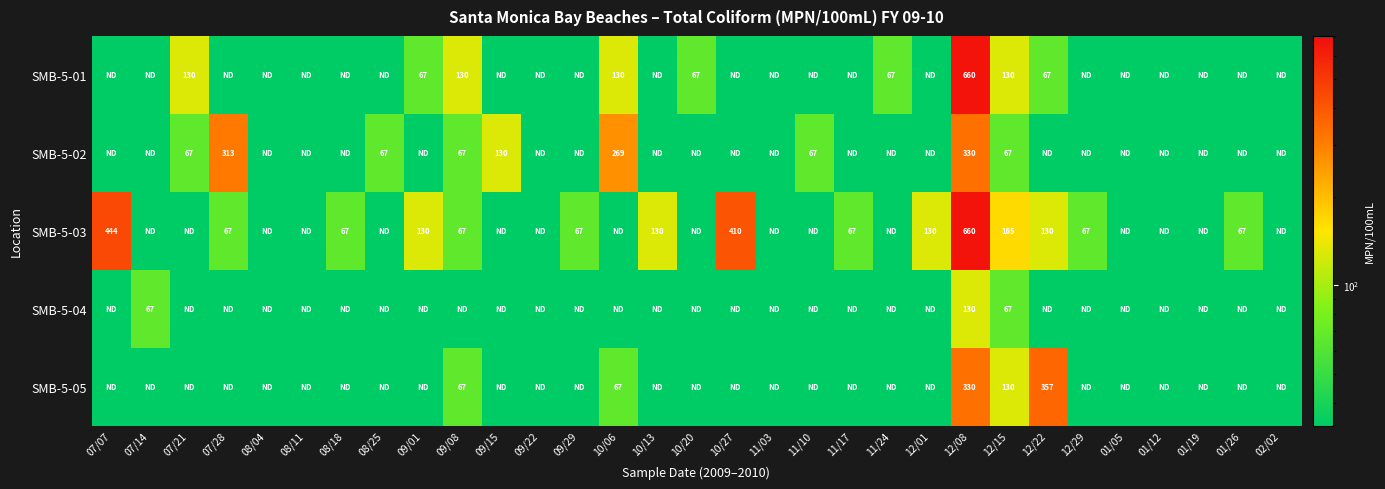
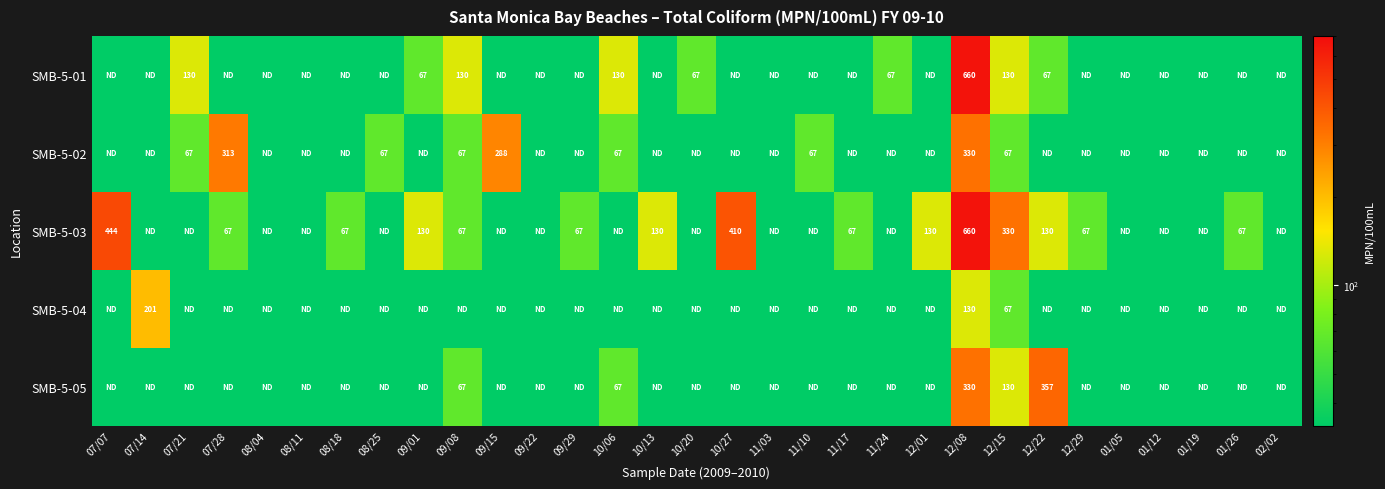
SMB-5-02, 09/15: 130 -> 288
SMB-5-02, 10/06: 269 -> 67
SMB-5-03, 12/15: 165 -> 330
SMB-5-04, 07/14: 67 -> 201
